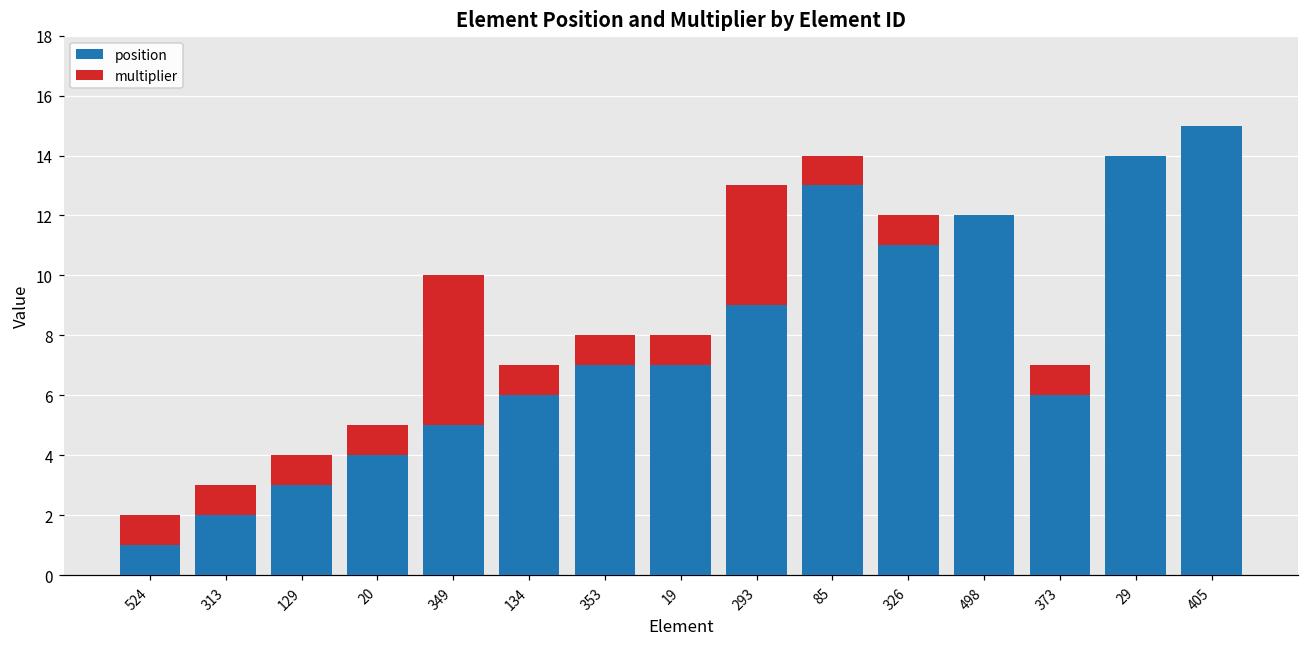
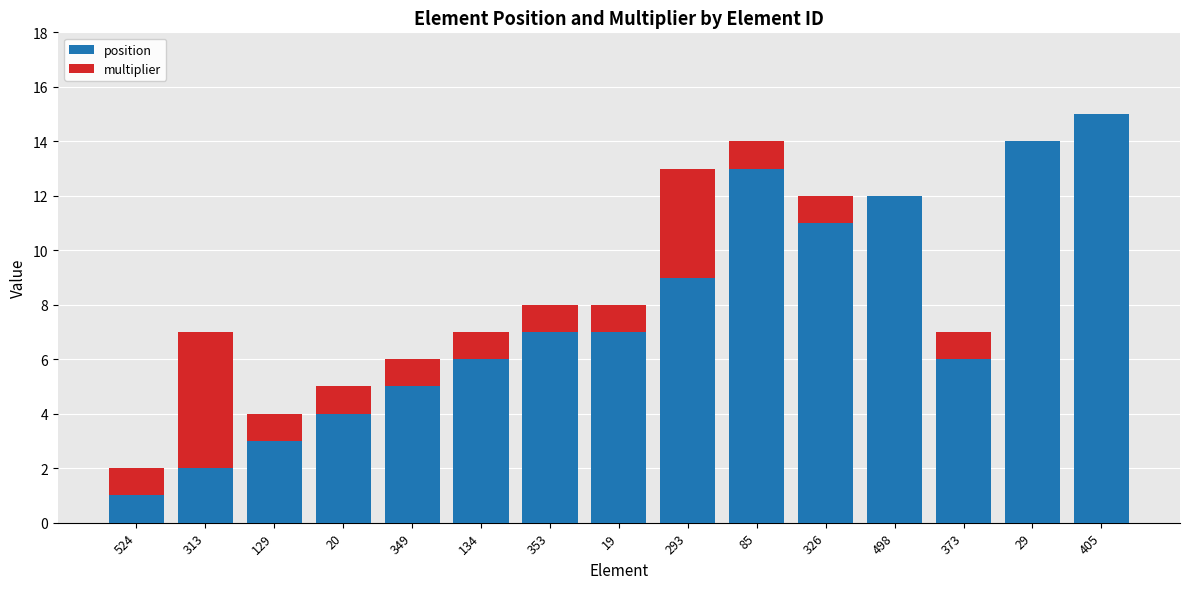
multiplier, 313: 1 -> 5
multiplier, 349: 5 -> 1
